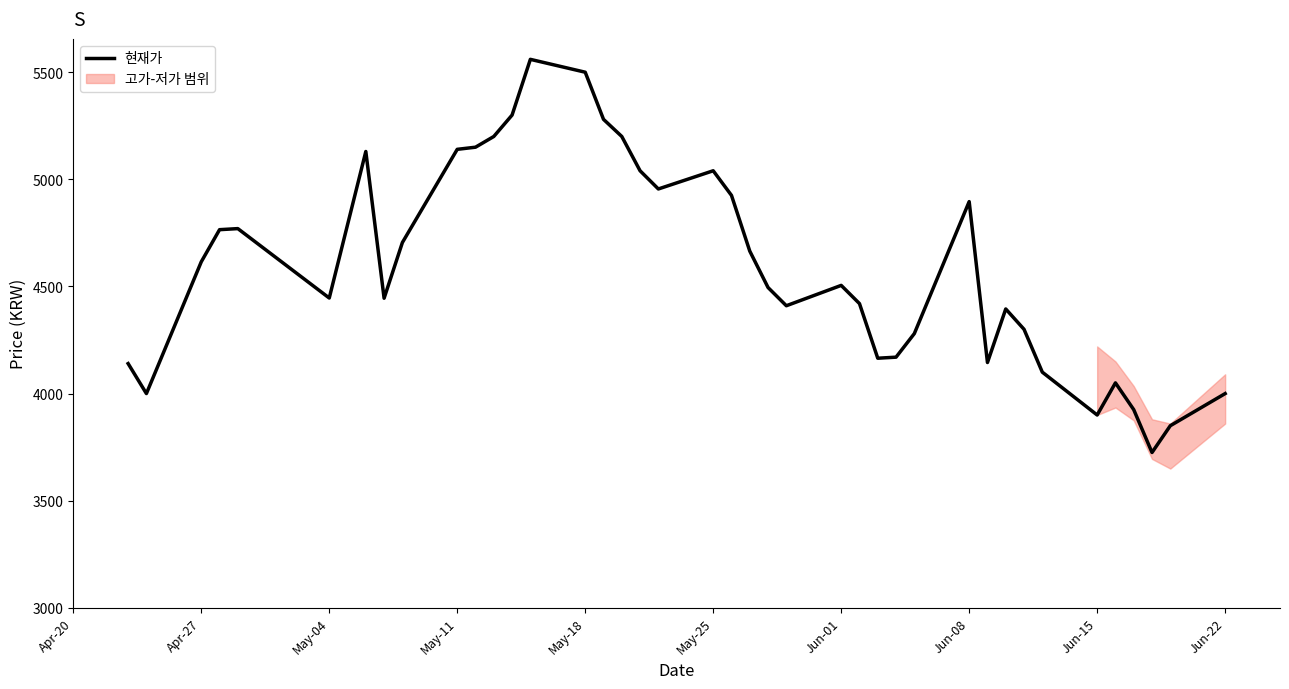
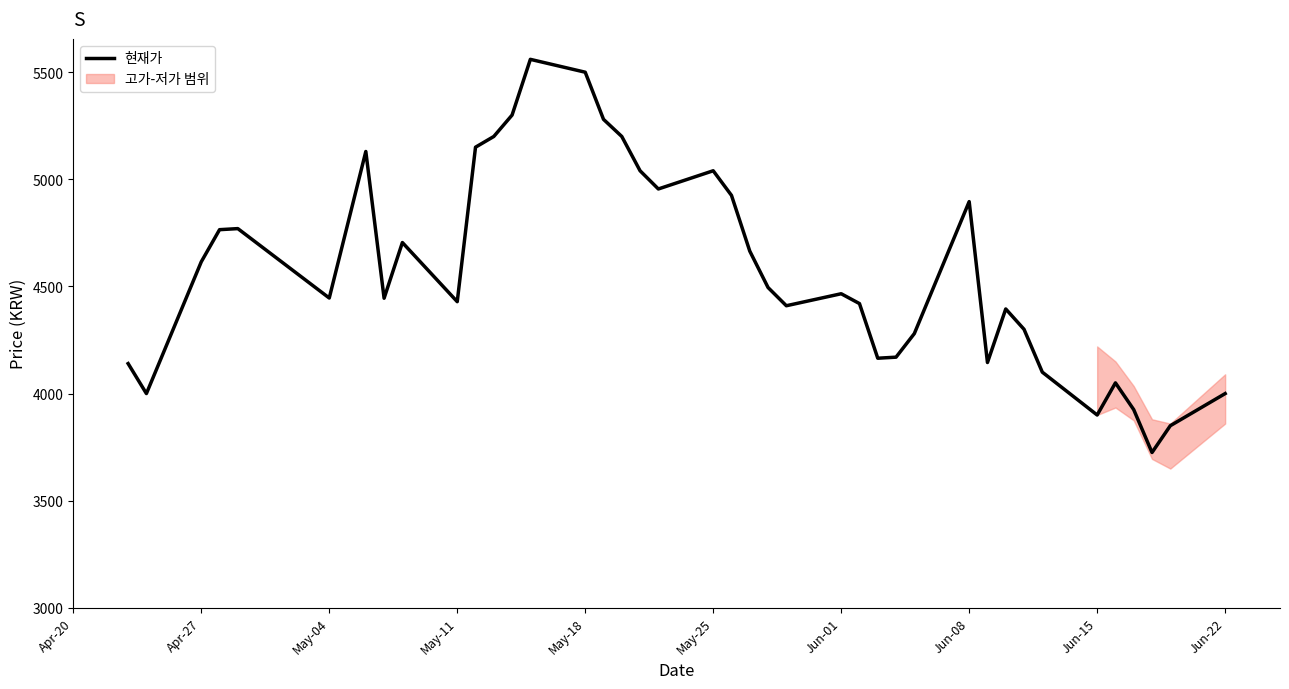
현재가, May-11: 5140 -> 4430
현재가, Jun-01: 4510 -> 4470
